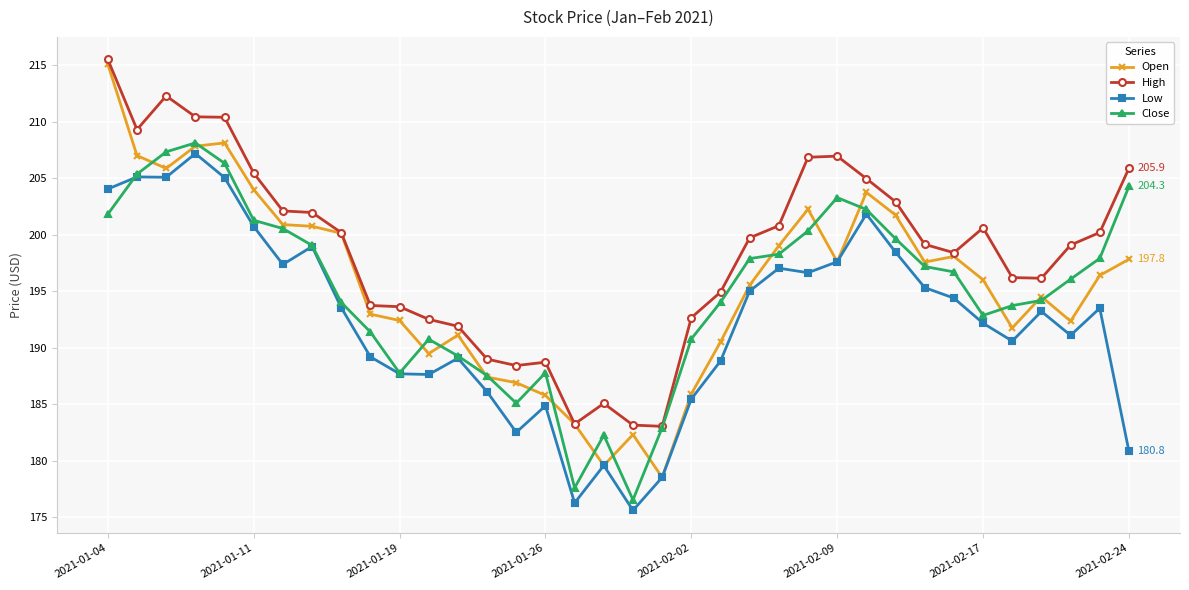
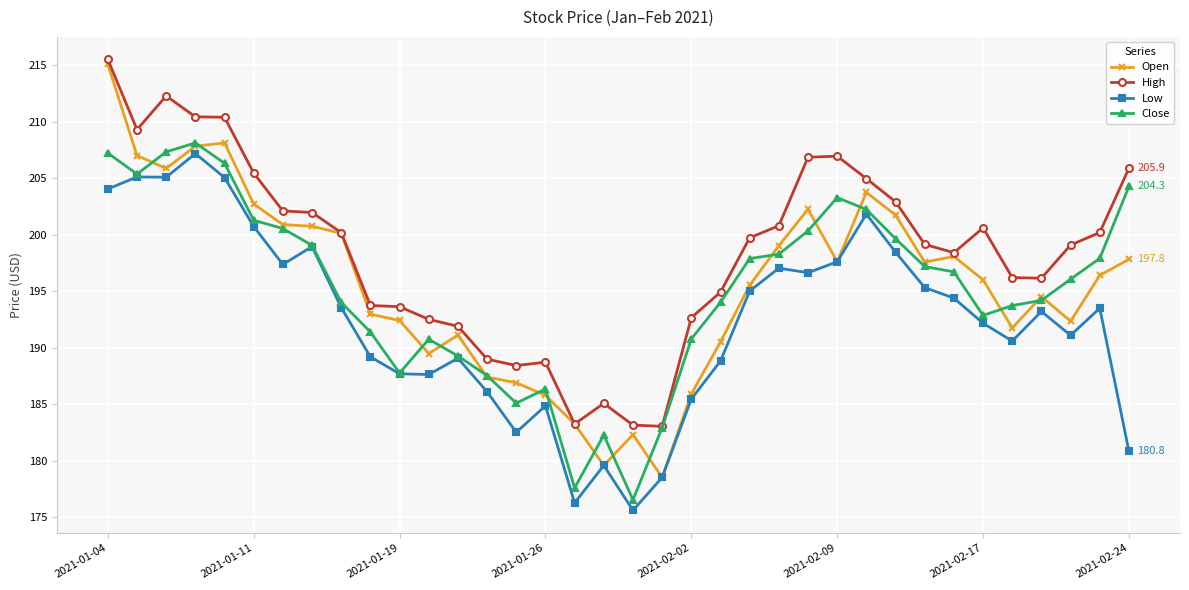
Close, 2021-01-04: 201.8 -> 207.2
Open, 2021-01-11: 204.0 -> 202.7
Close, 2021-01-26: 187.8 -> 186.3
